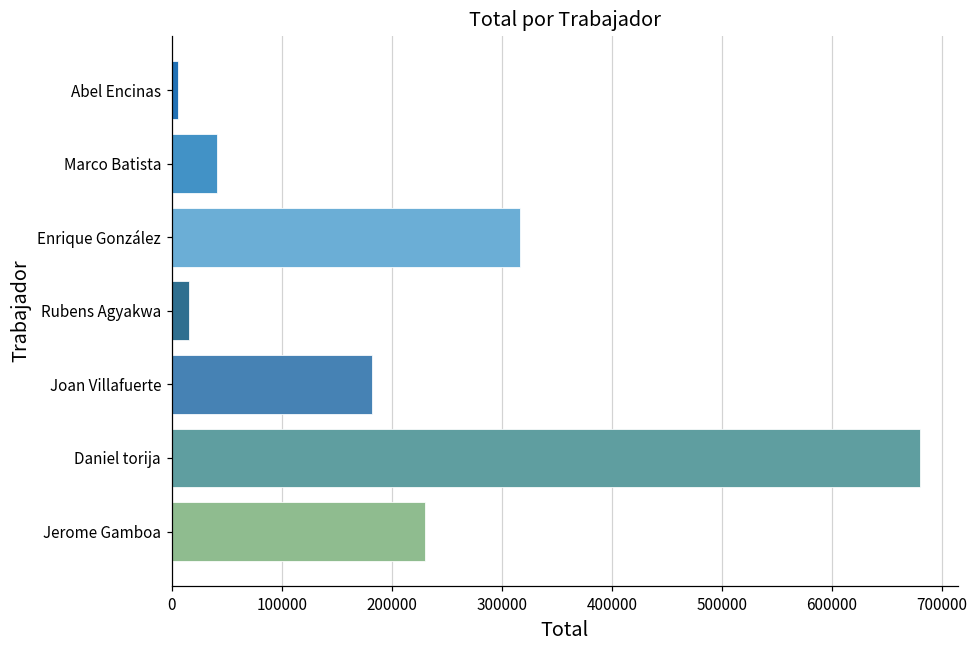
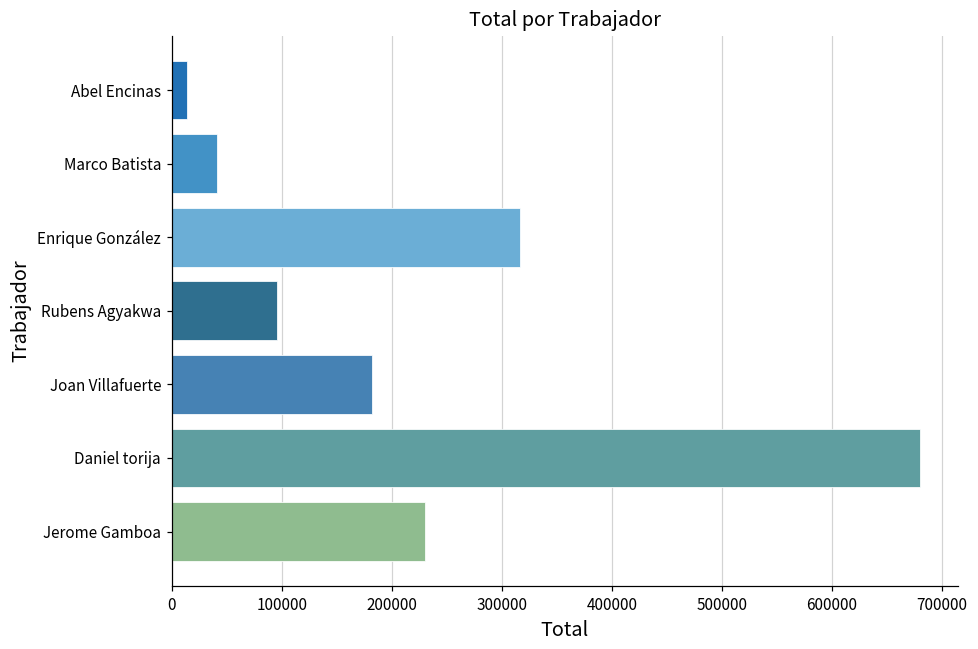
Abel Encinas: 6000 -> 14000
Rubens Agyakwa: 16000 -> 95000
